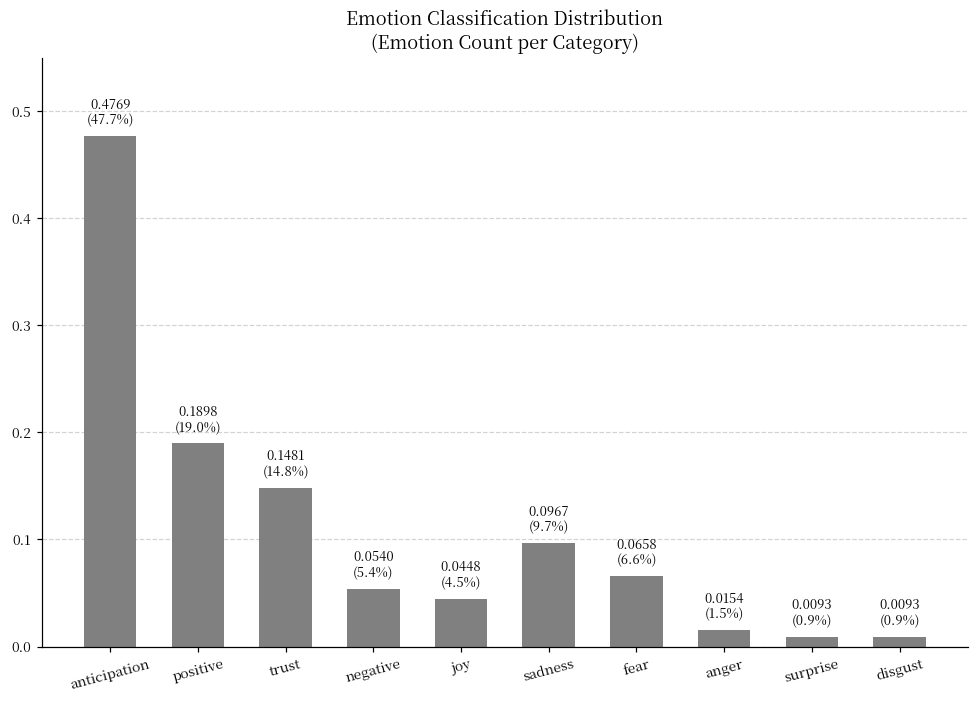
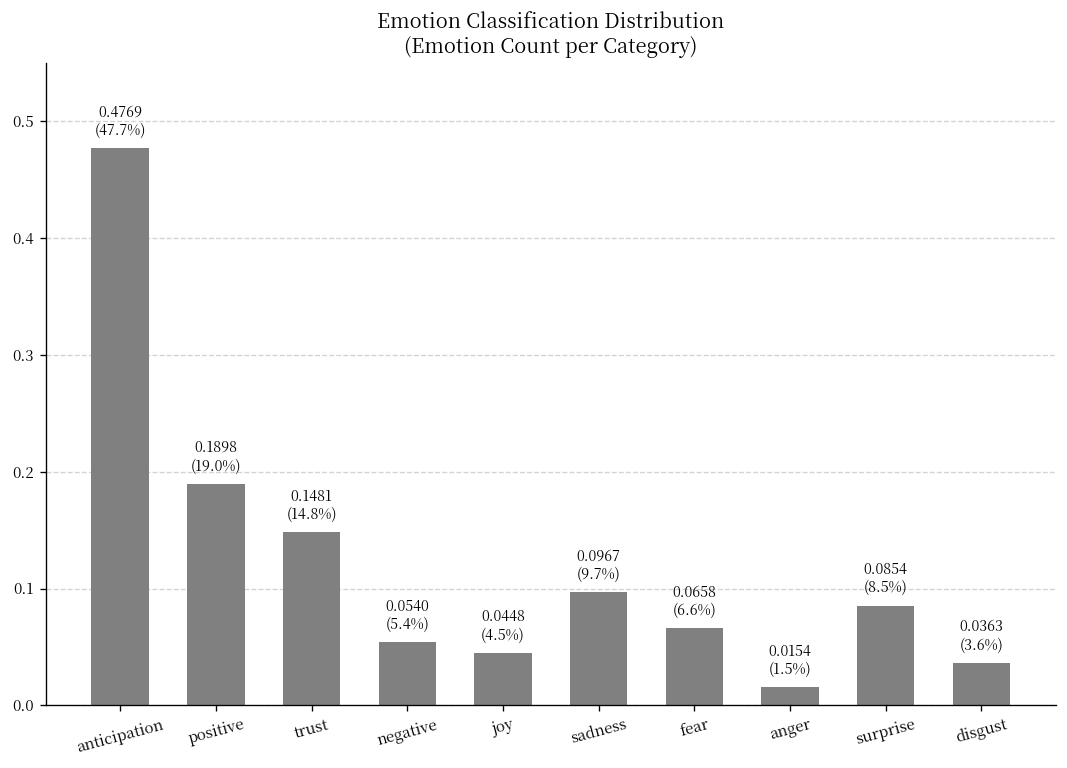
surprise: 0.0093 (0.9%) -> 0.0854 (8.5%)
disgust: 0.0093 (0.9%) -> 0.0363 (3.6%)
